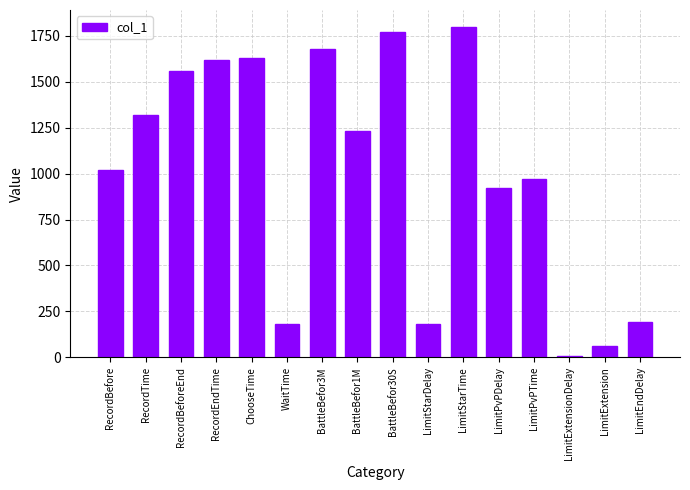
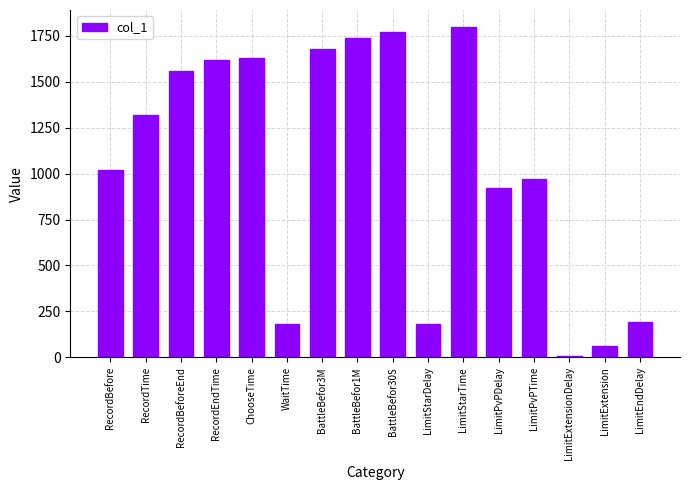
BattleBefor1M: 1230 -> 1740
